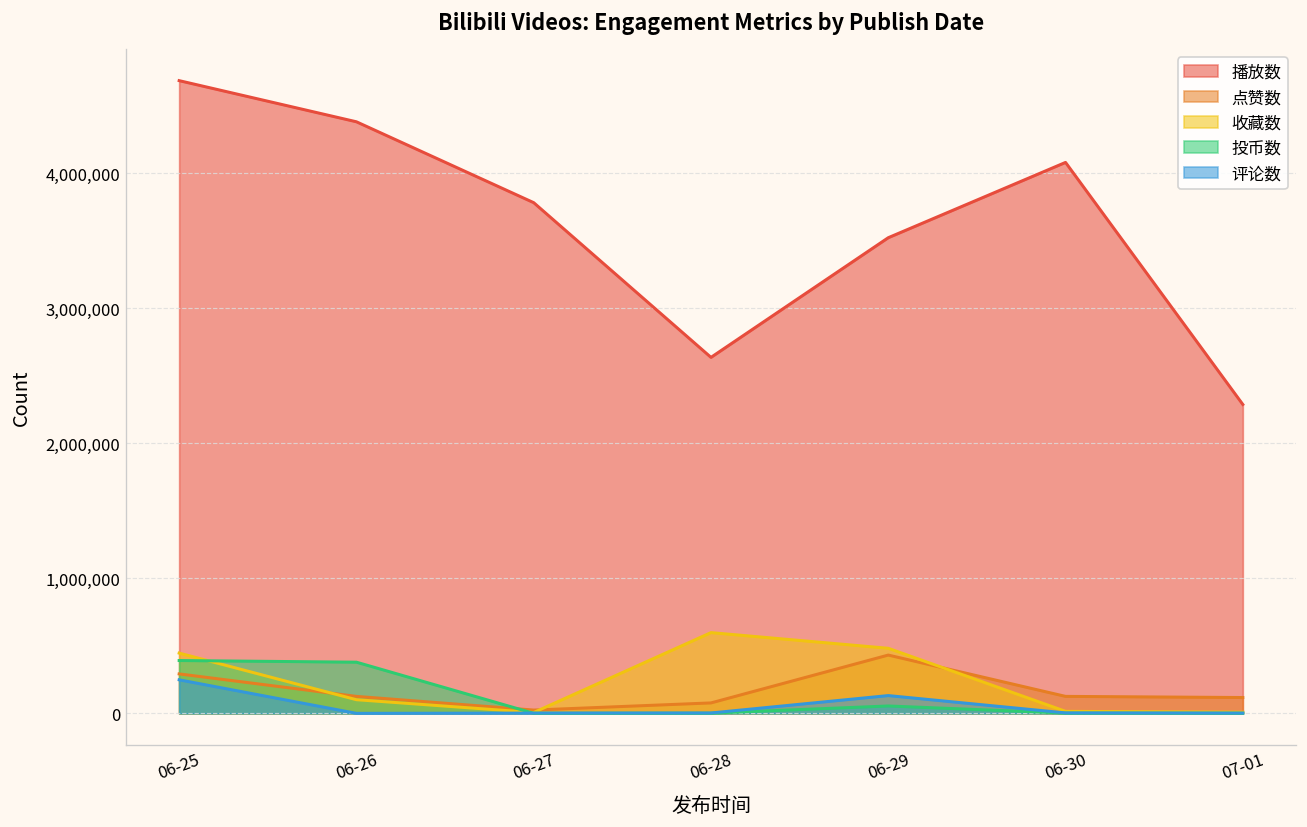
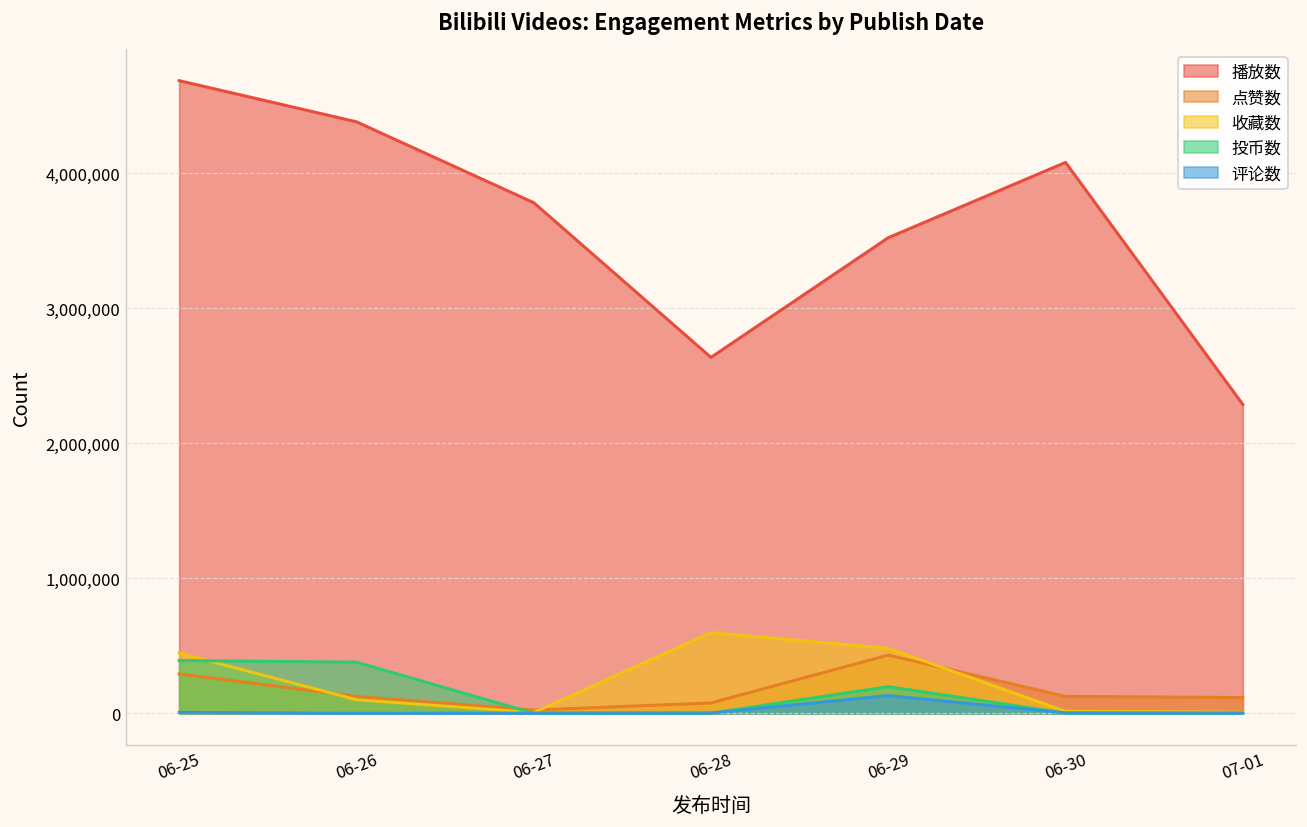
评论数, 06-25: 250,000 -> 10,000
投币数, 06-29: 50,000 -> 200,000
